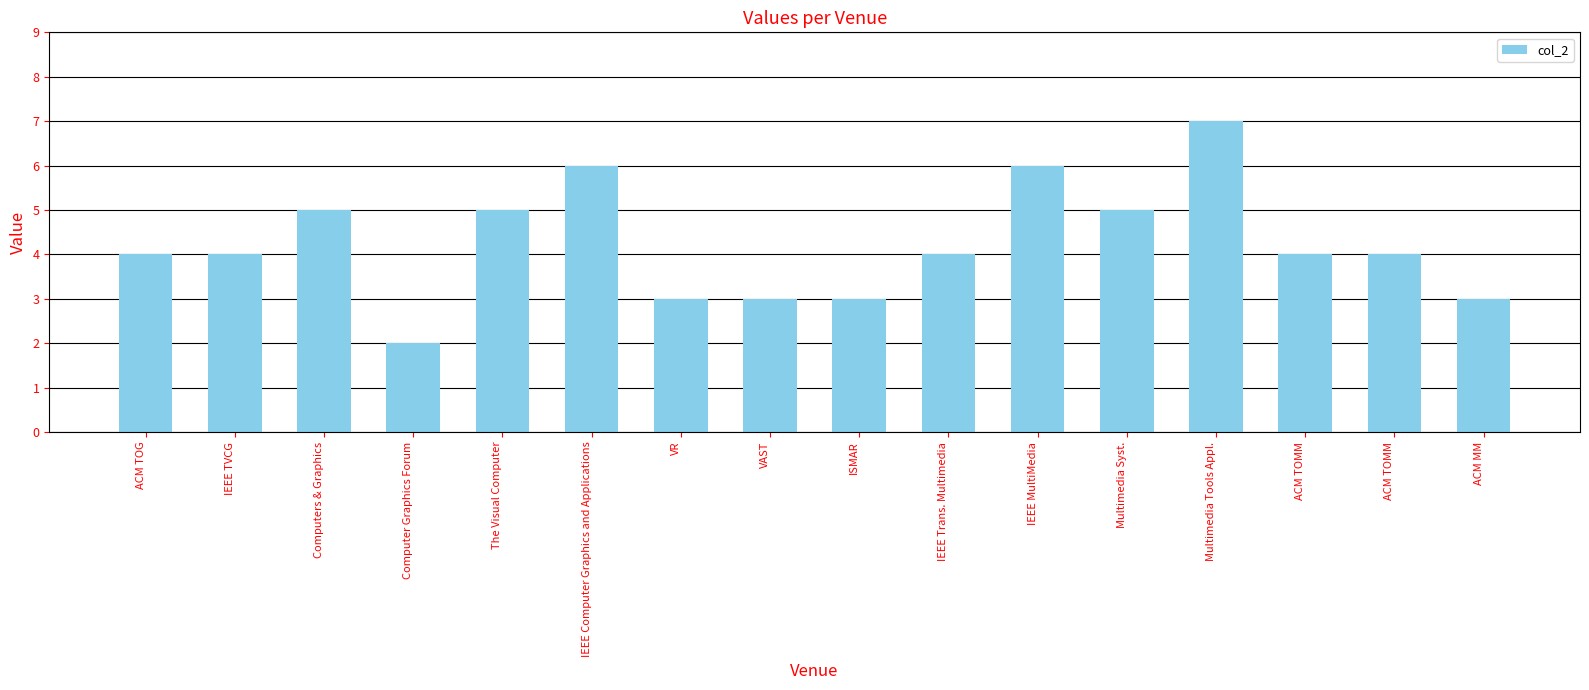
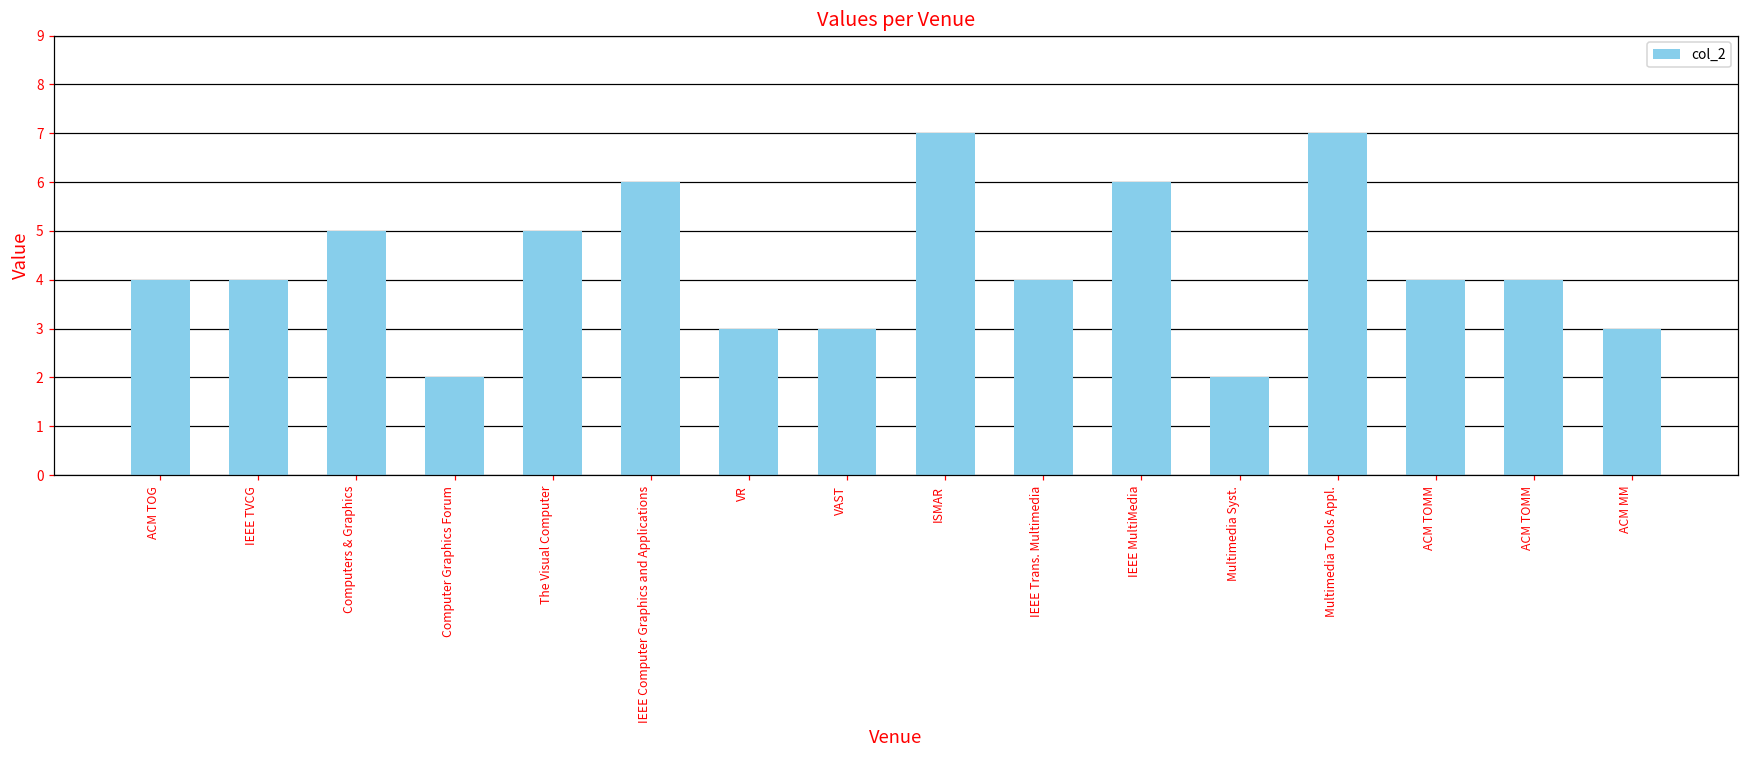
ISMAR: 3 -> 7
Multimedia Syst.: 5 -> 2
